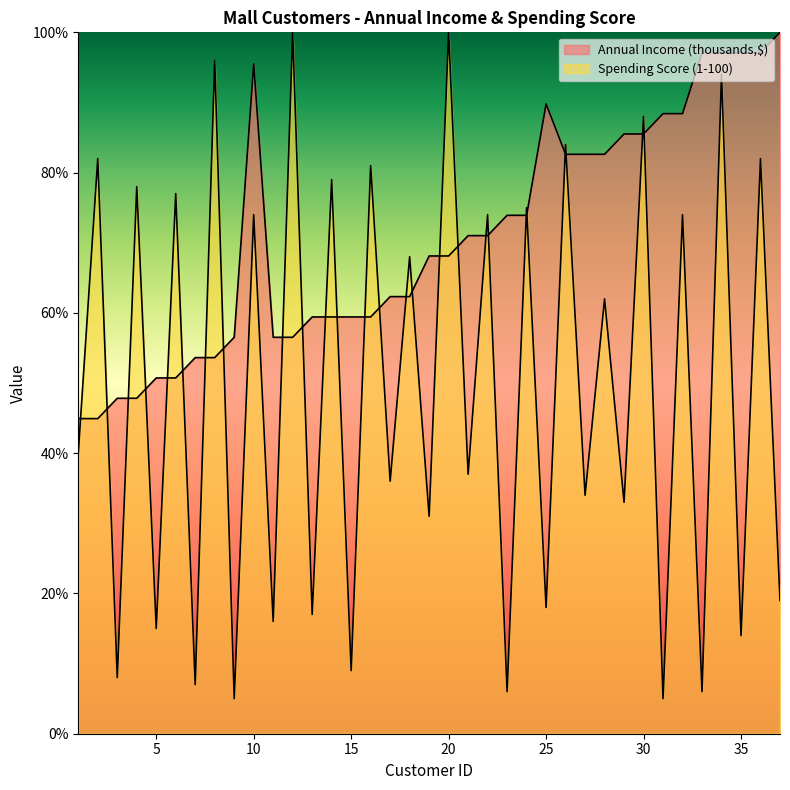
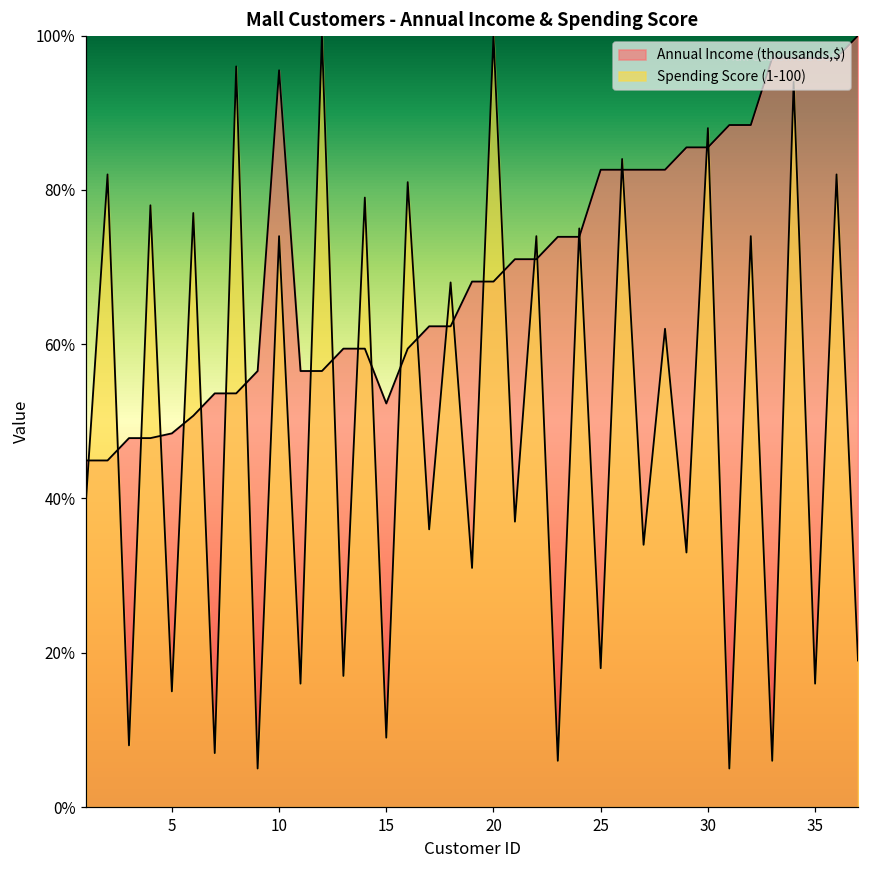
Annual Income (thousands,$), 5: 51% -> 48%
Annual Income (thousands,$), 15: 59% -> 52%
Annual Income (thousands,$), 25: 90% -> 83%
Spending Score (1-100), 35: 14% -> 16%
